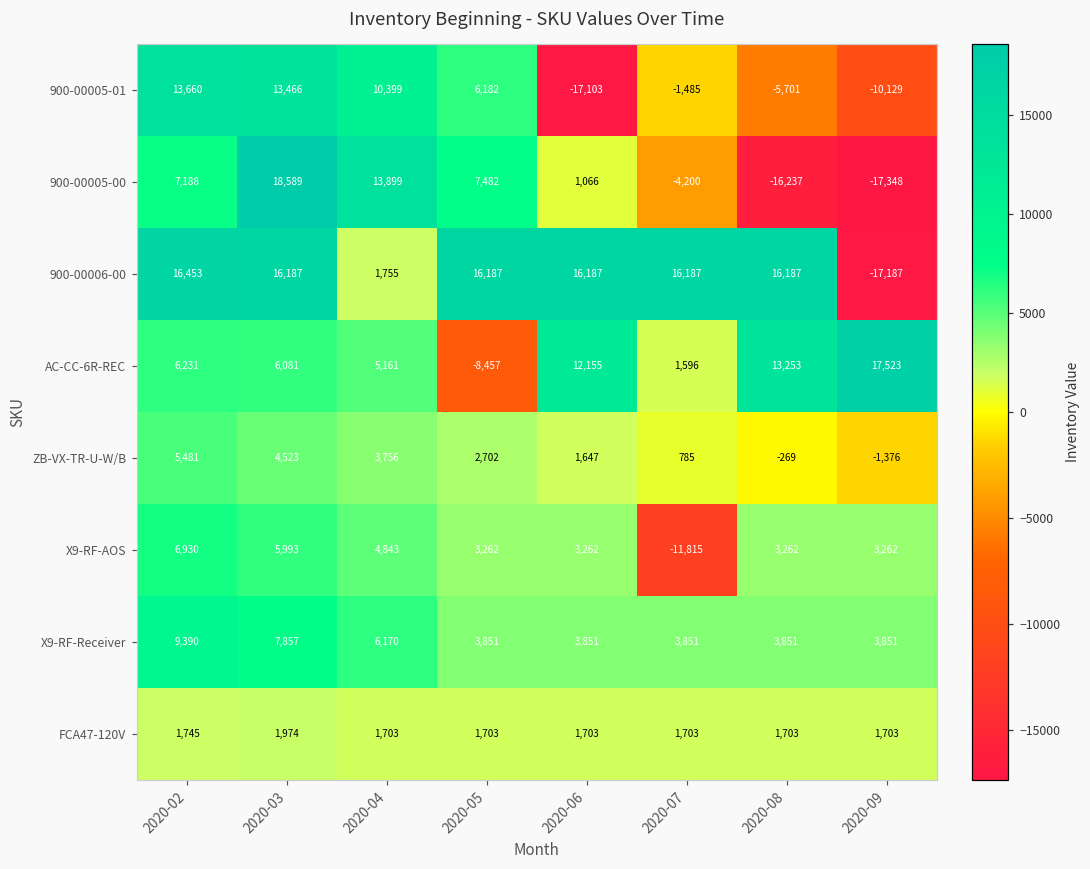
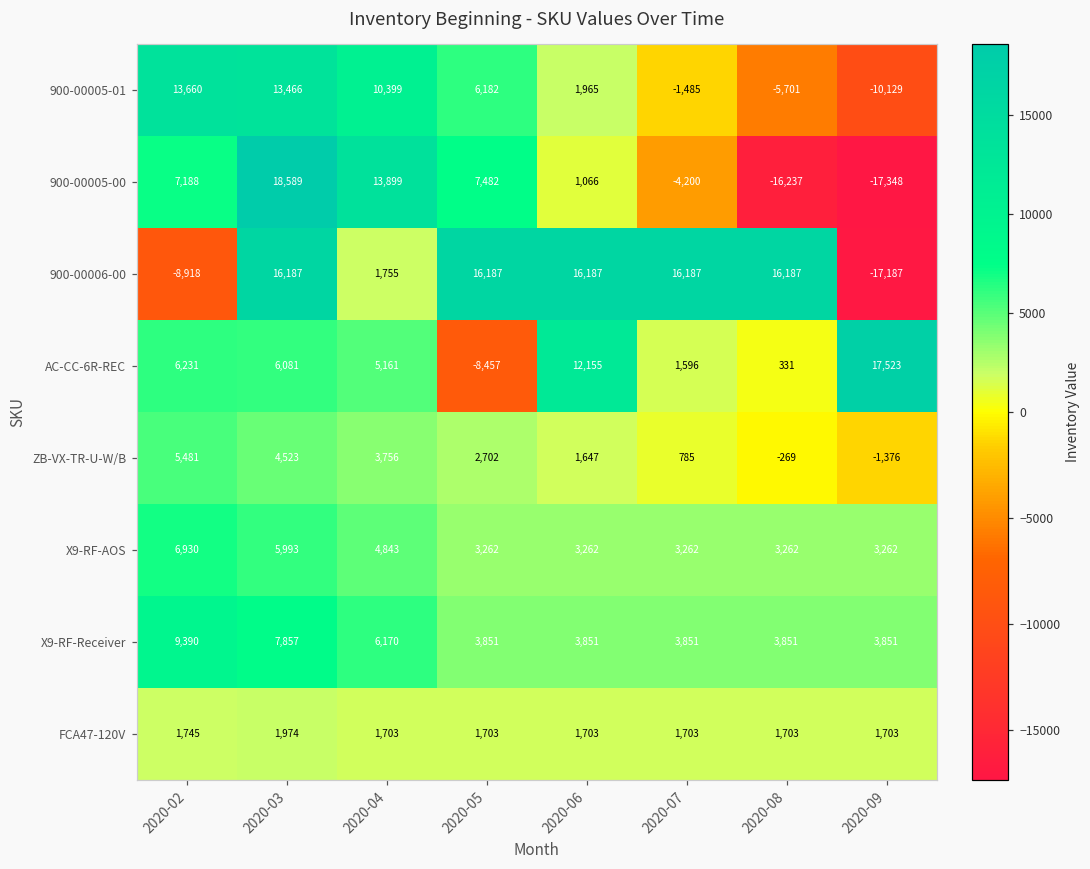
900-00005-01, 2020-06: -17,103 -> 1,965
900-00006-00, 2020-02: 16,453 -> -8,918
AC-CC-6R-REC, 2020-08: 13,253 -> 331
X9-RF-AOS, 2020-07: -11,815 -> 3,262
